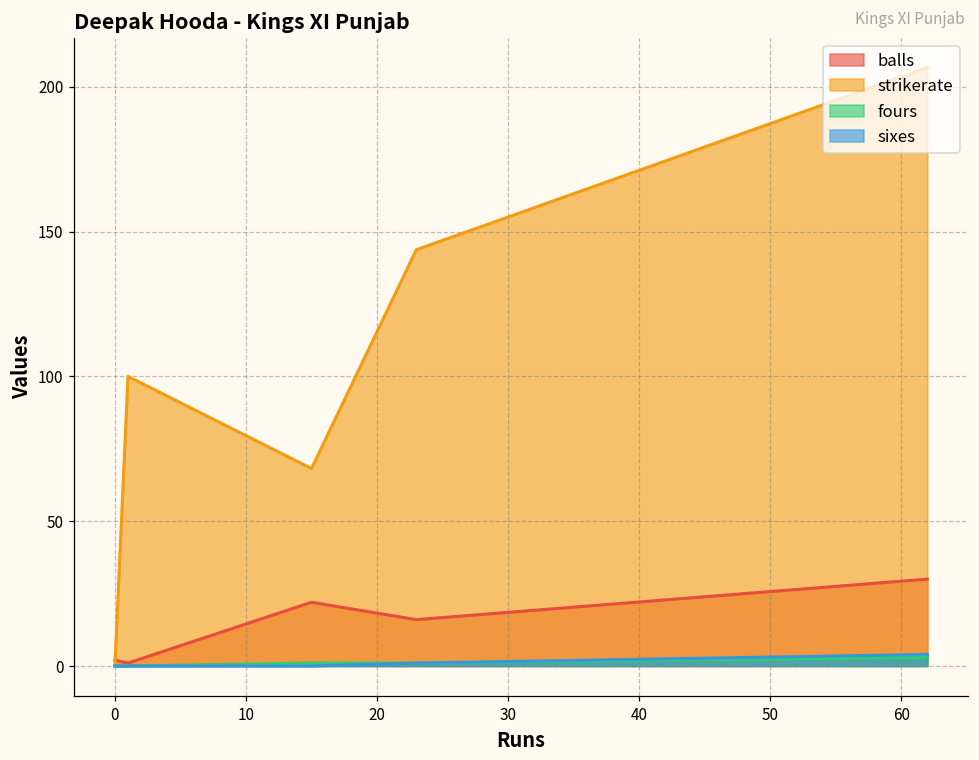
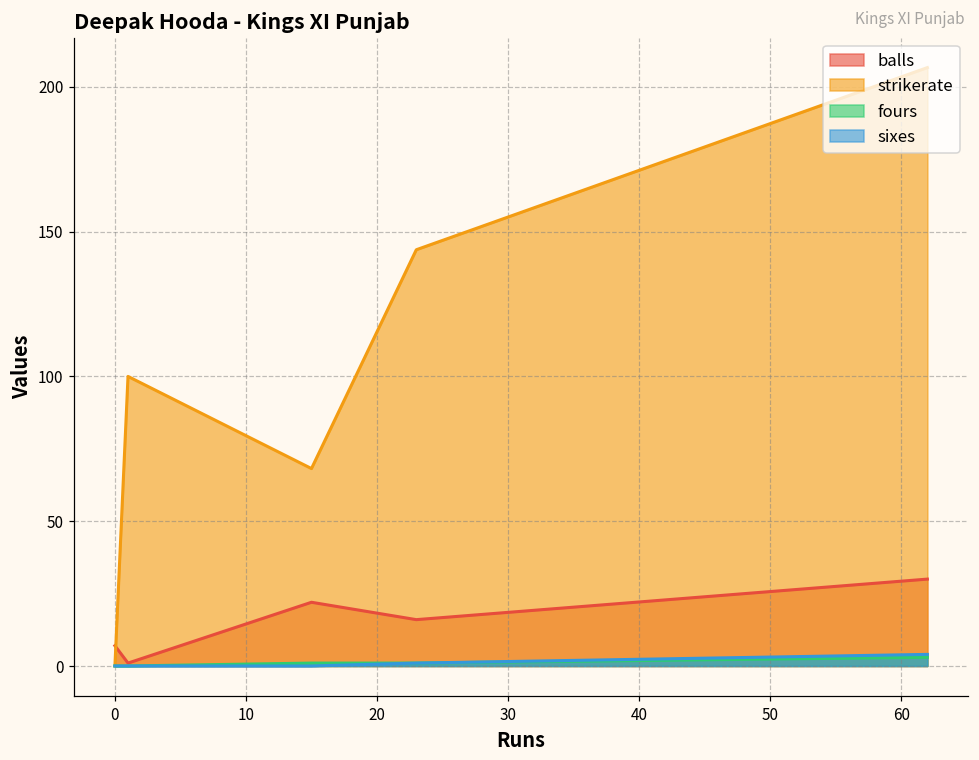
balls, 0: 2 -> 7
